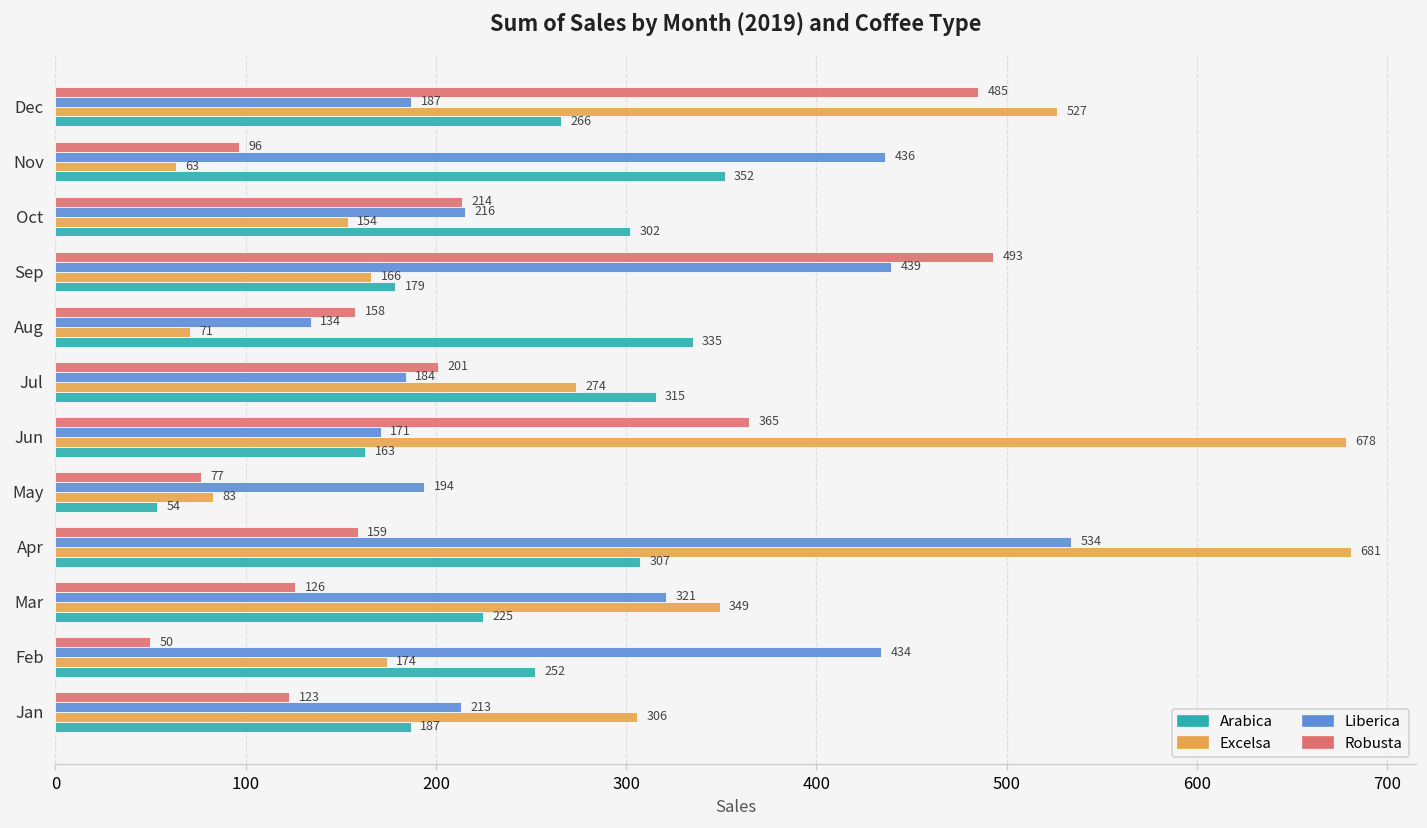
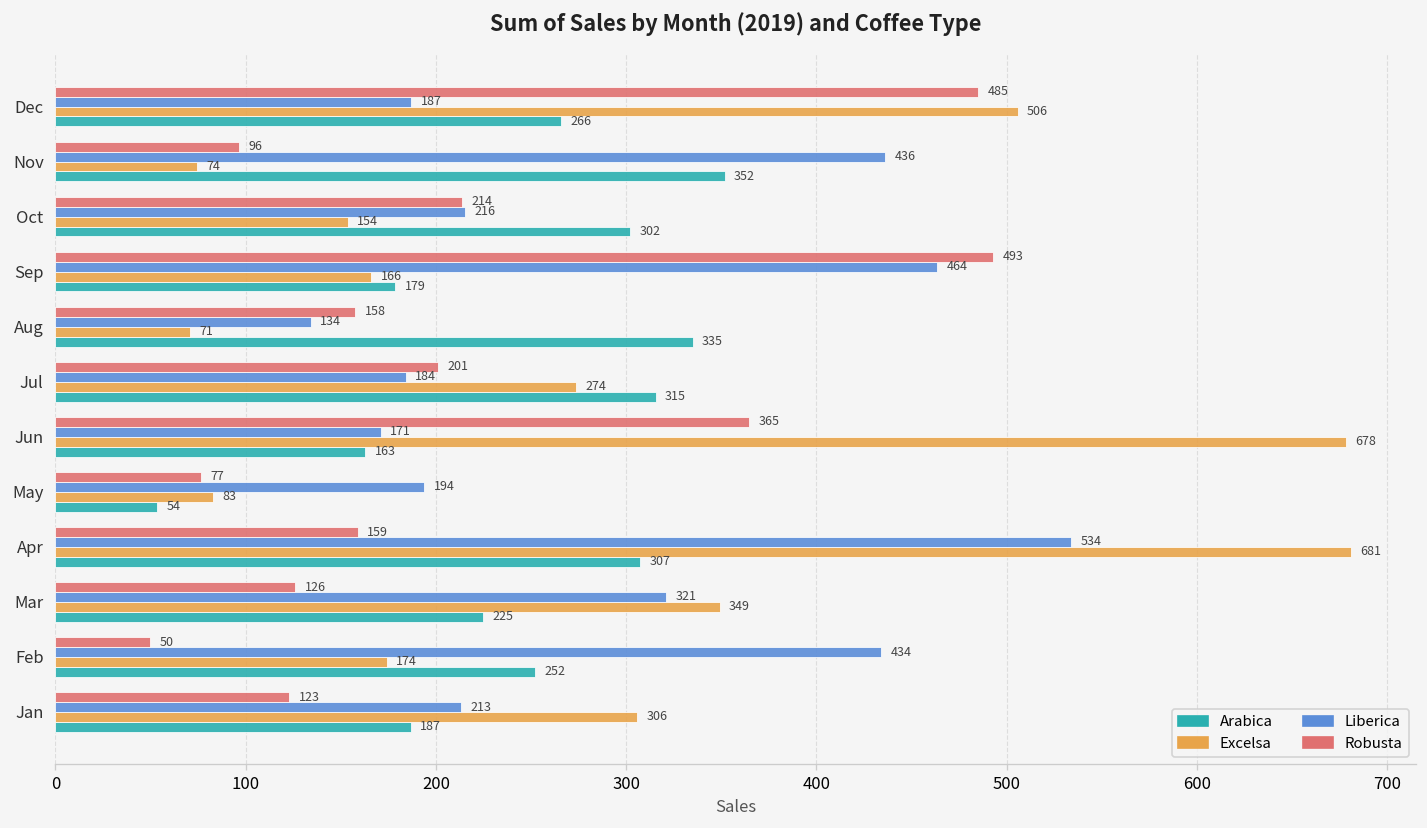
Excelsa, Dec: 527 -> 506
Excelsa, Nov: 63 -> 74
Liberica, Sep: 439 -> 464
